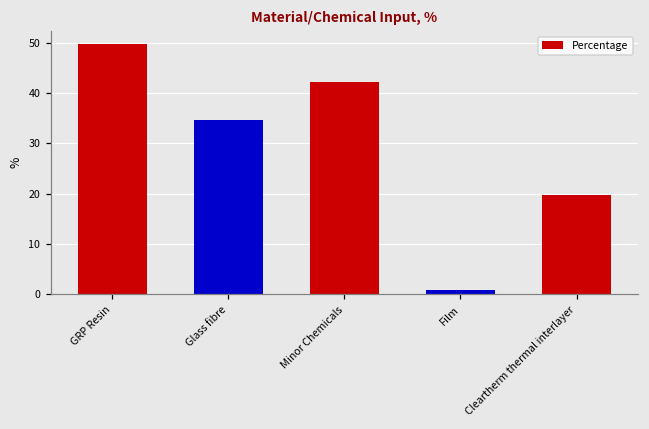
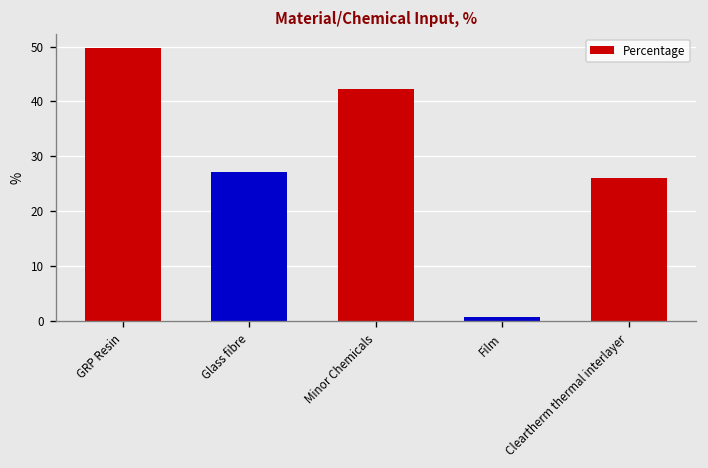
Glass fibre: 35 -> 27
Cleartherm thermal interlayer: 20 -> 26
